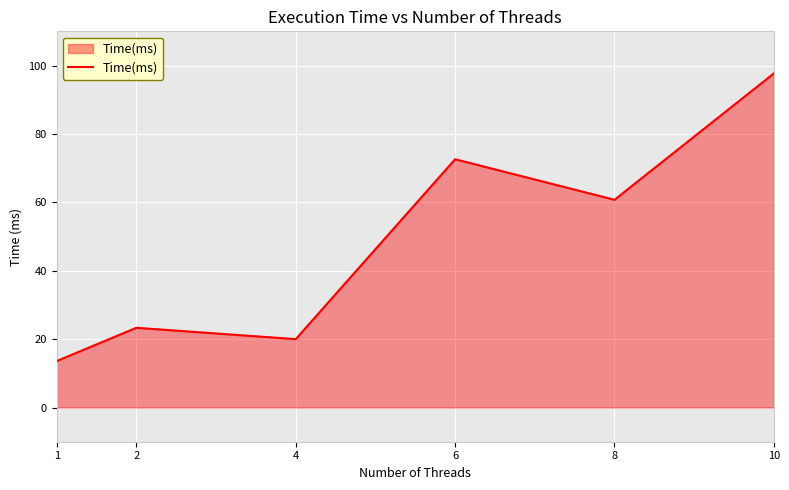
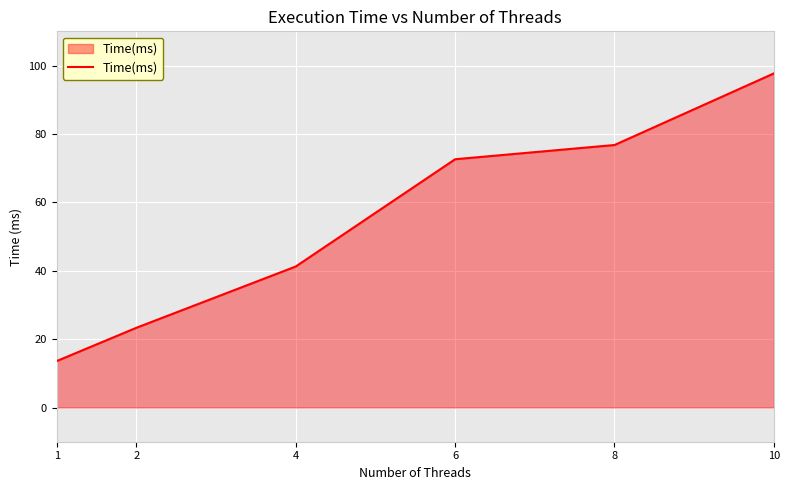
4: 20 -> 41
8: 61 -> 77
